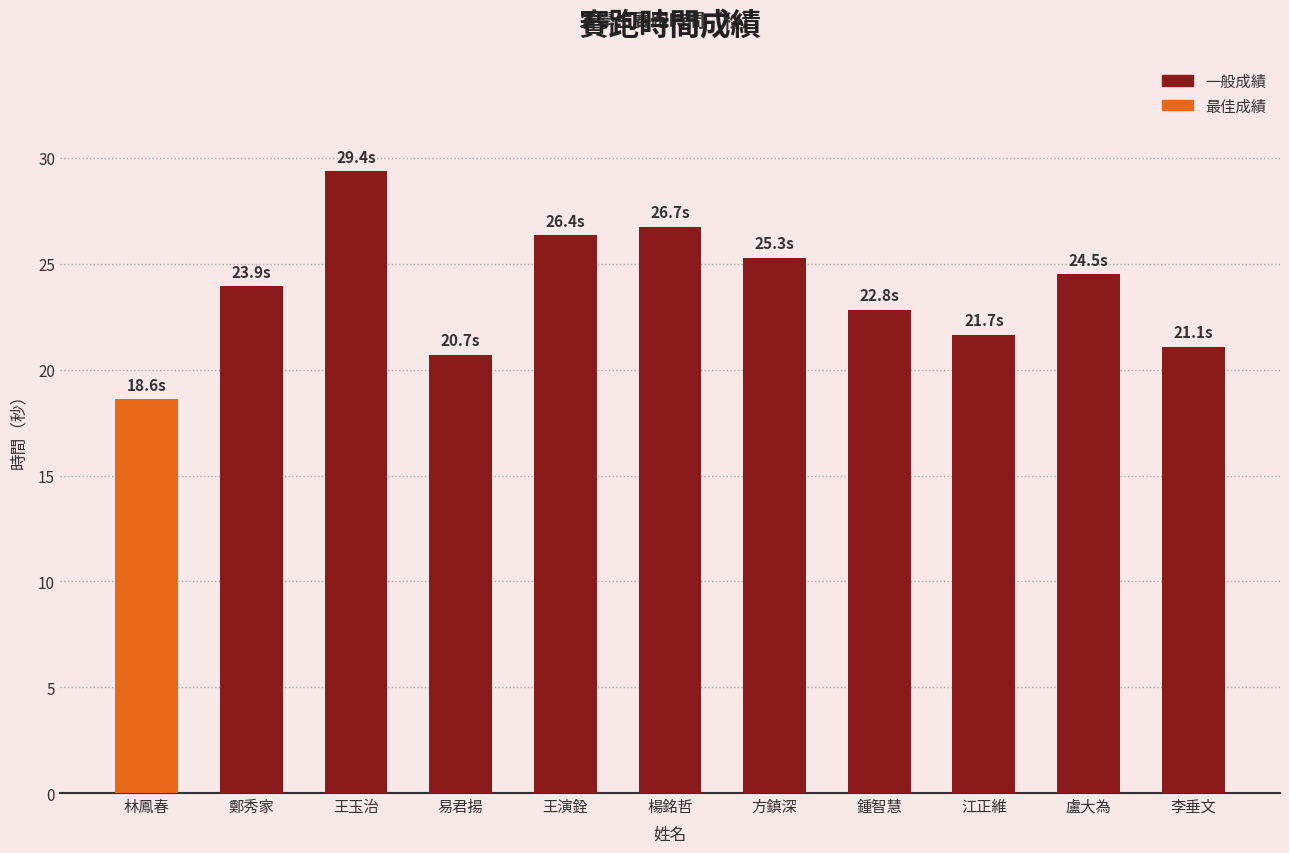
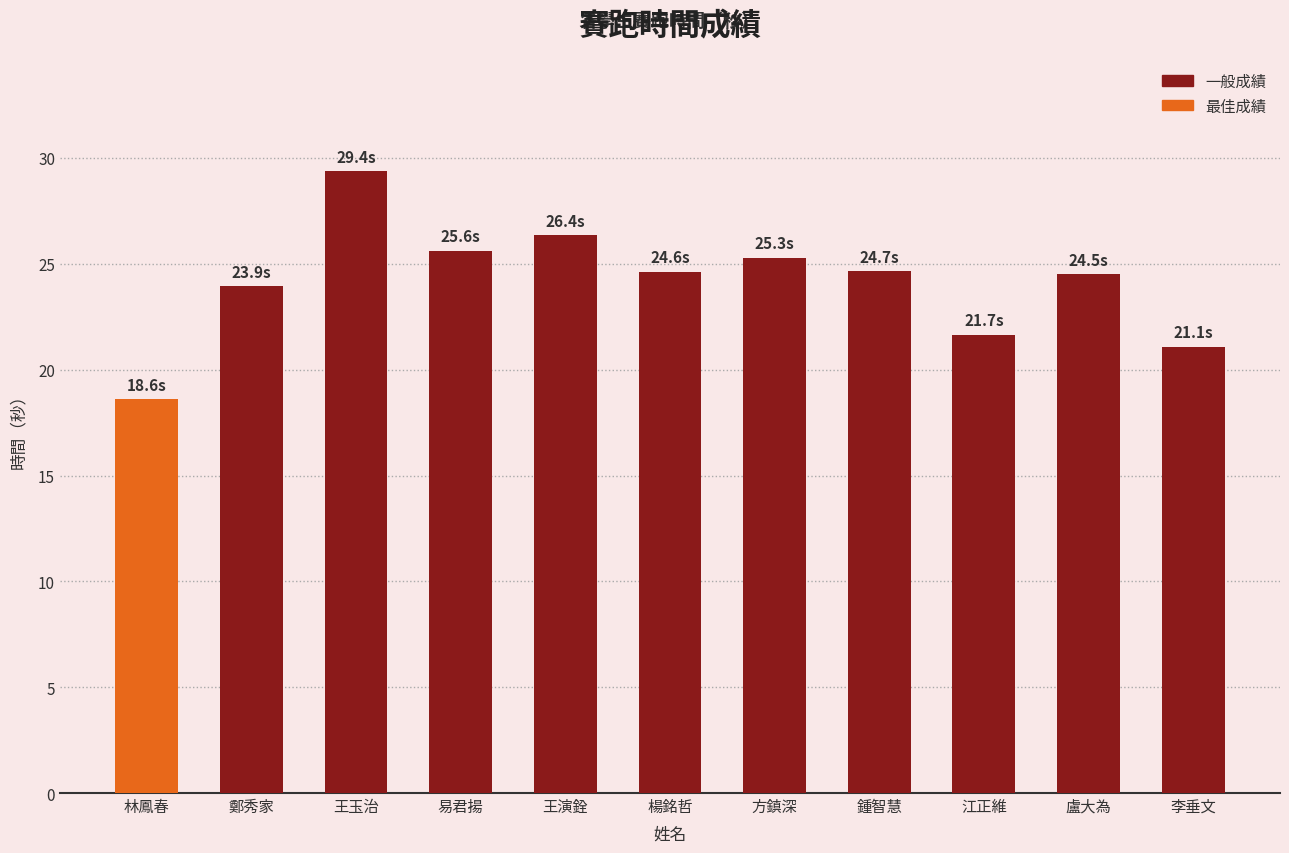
易君揚: 20.7s -> 25.6s
楊銘哲: 26.7s -> 24.6s
鍾智慧: 22.8s -> 24.7s
